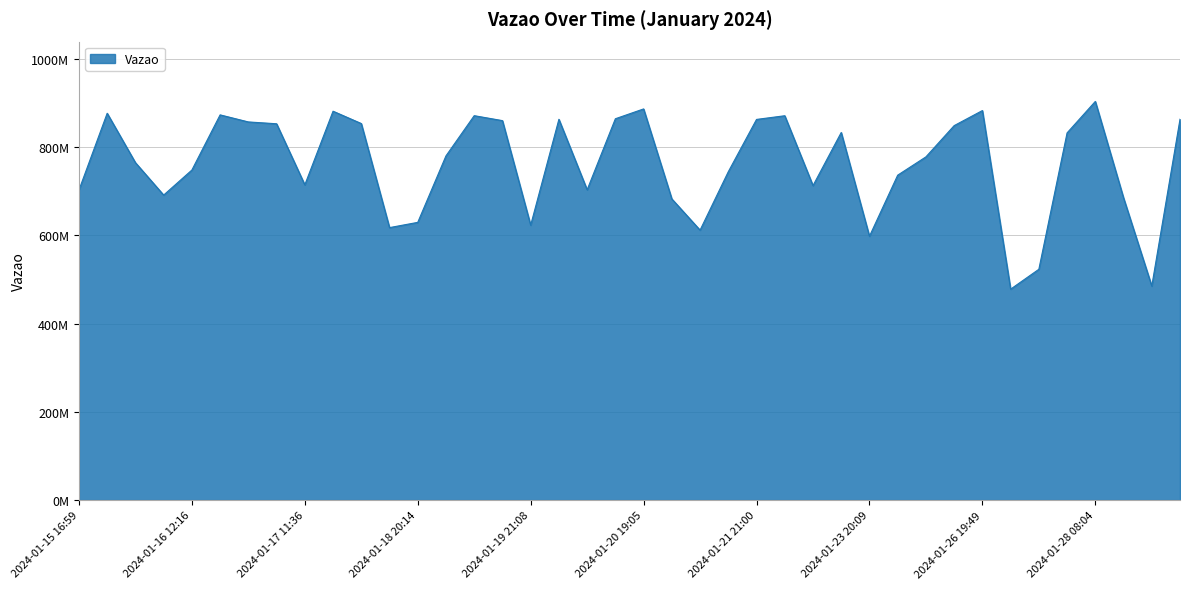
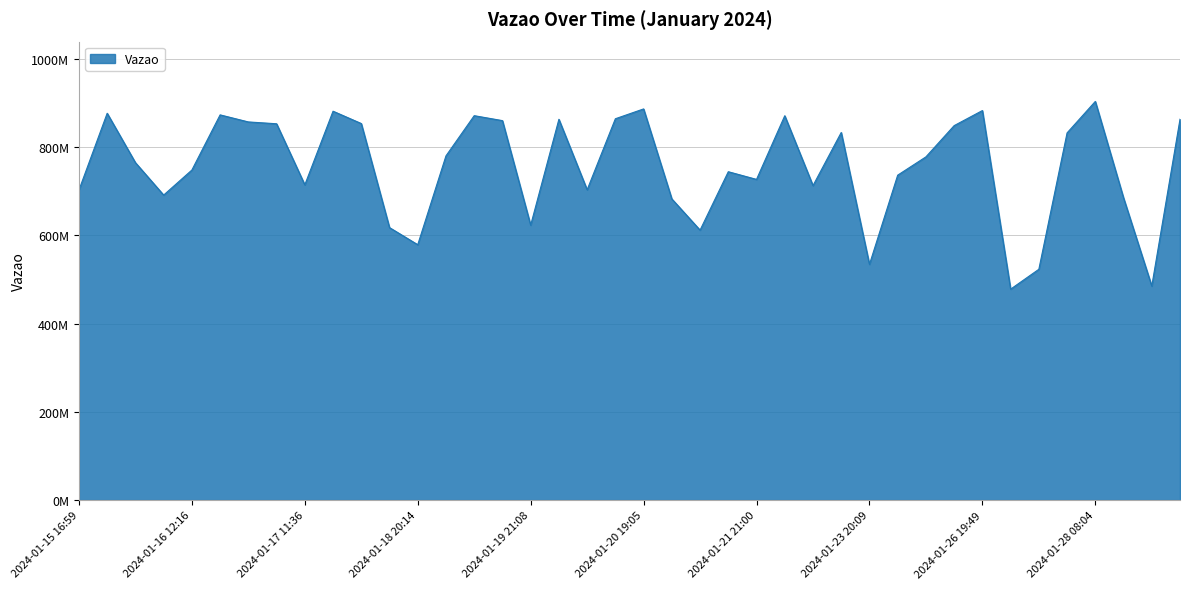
2024-01-18 20:14: 630000000 -> 580000000
2024-01-21 21:00: 860000000 -> 730000000
2024-01-23 20:09: 600000000 -> 530000000
